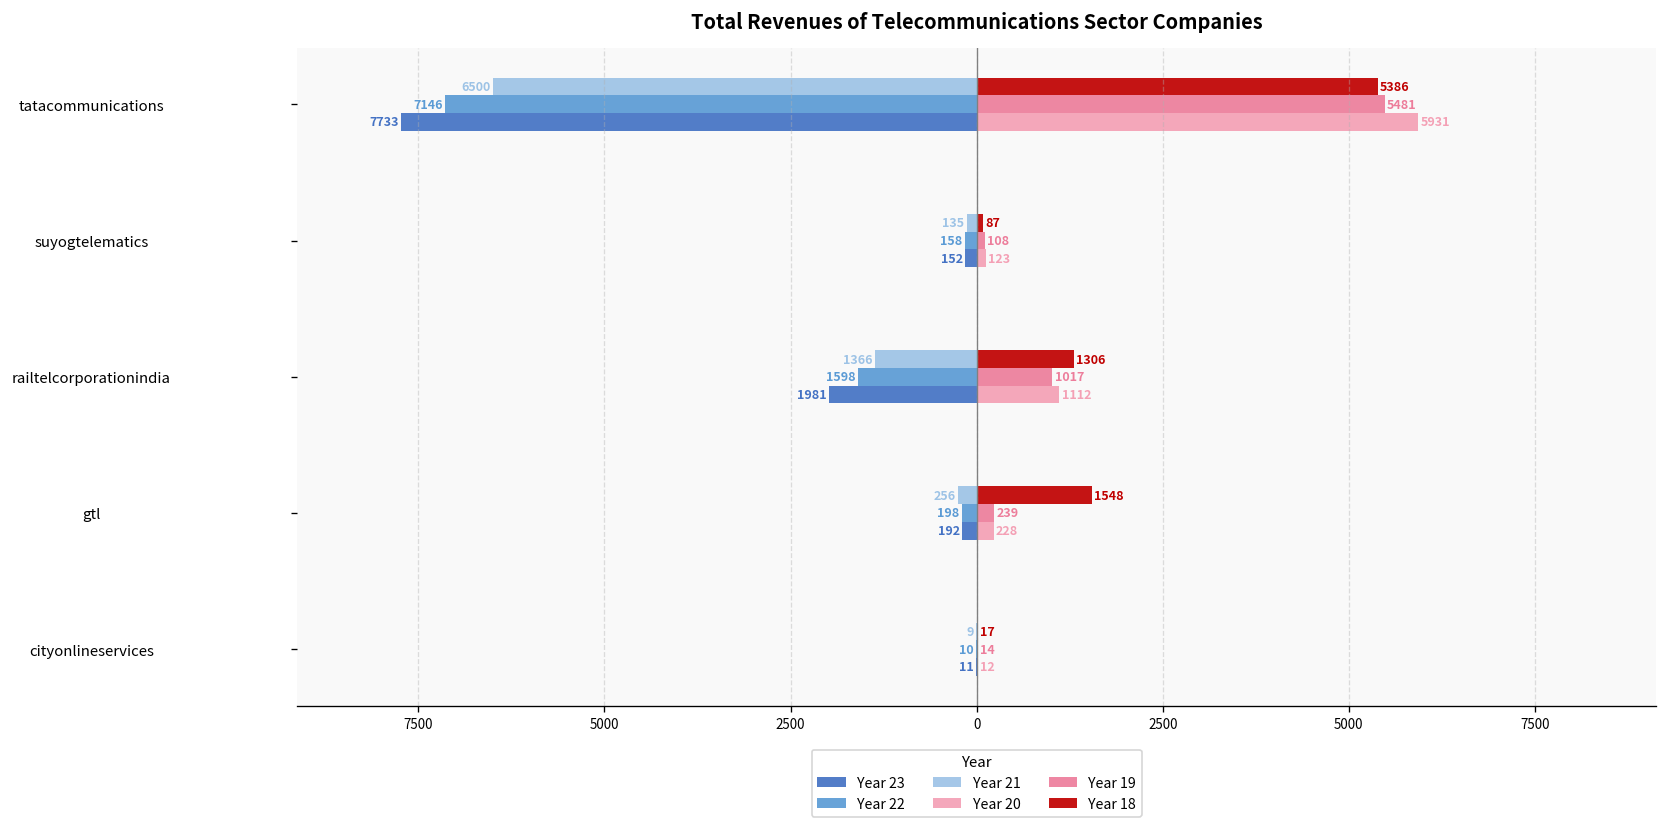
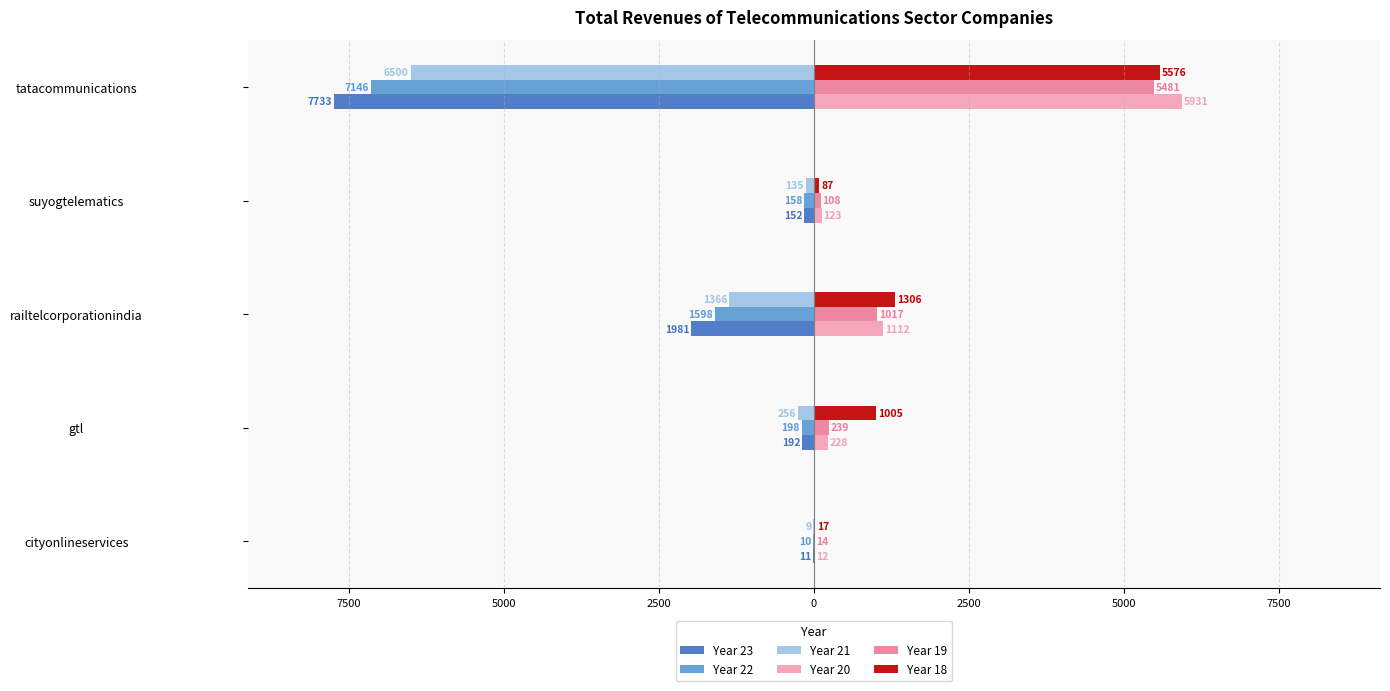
Year 18, tatacommunications: 5386 -> 5576
Year 18, gtl: 1548 -> 1005
